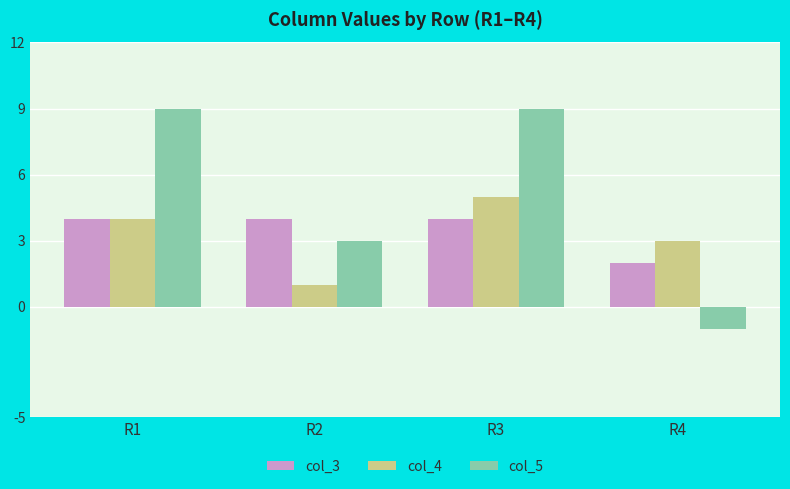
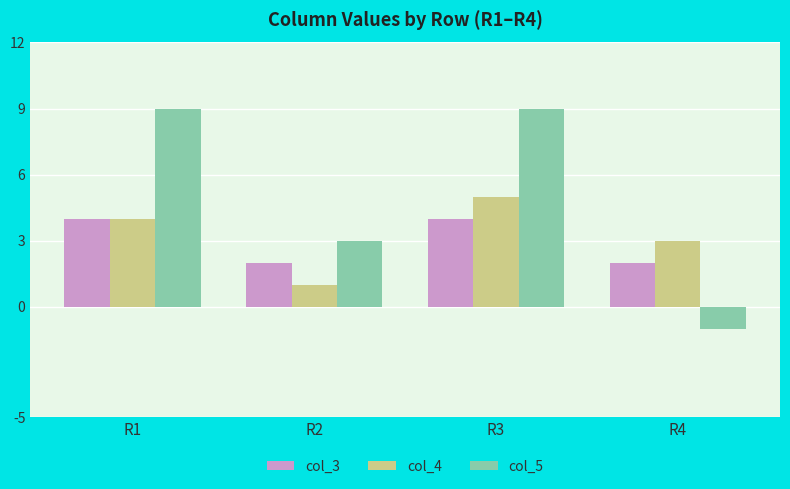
col_3, R2: 4 -> 2
